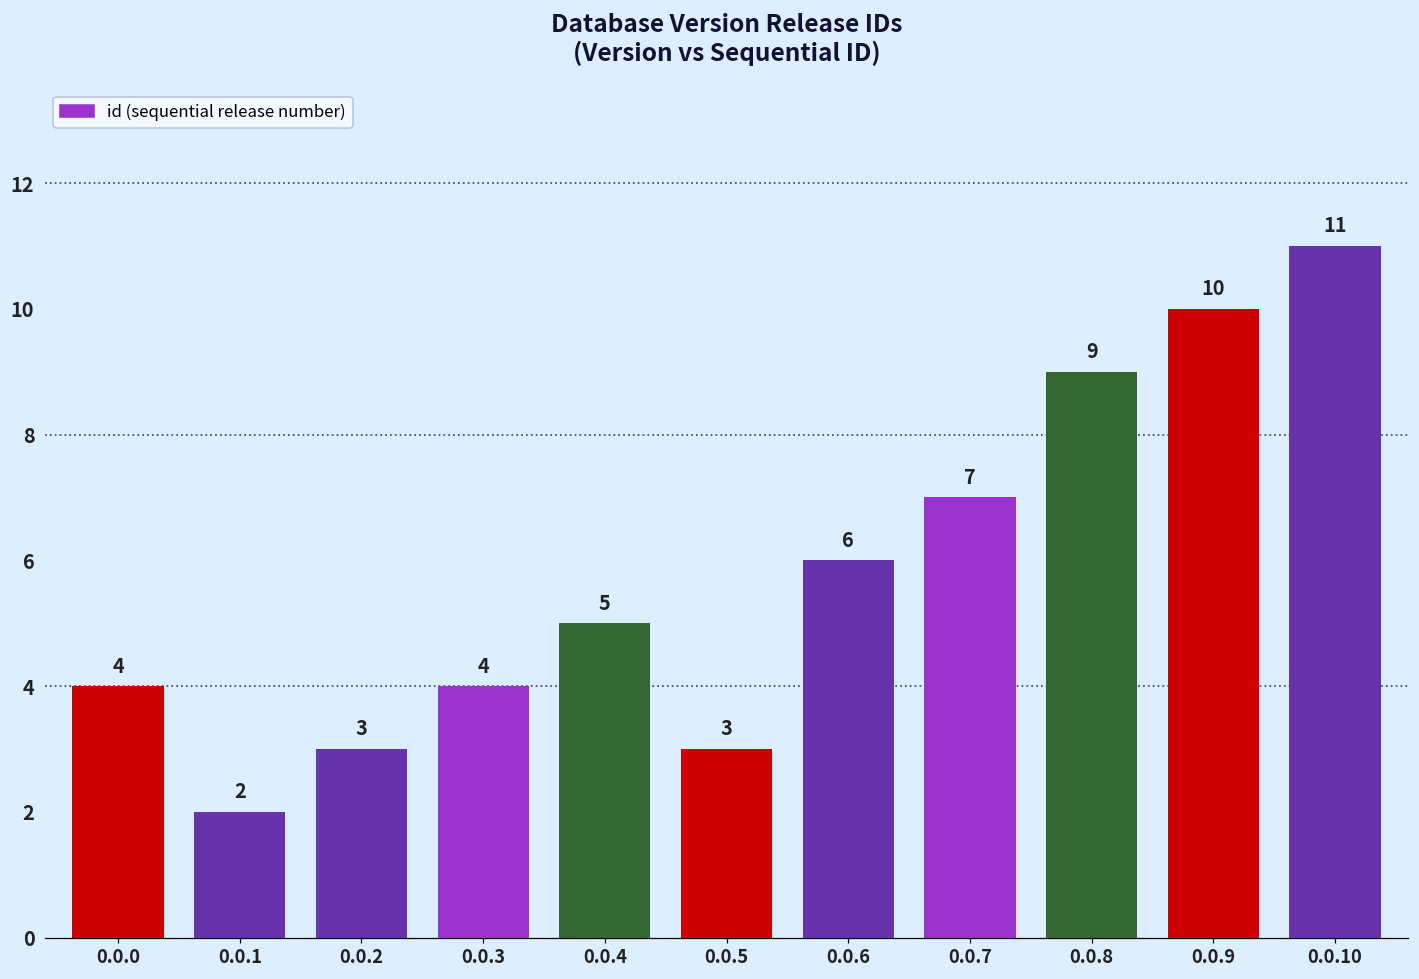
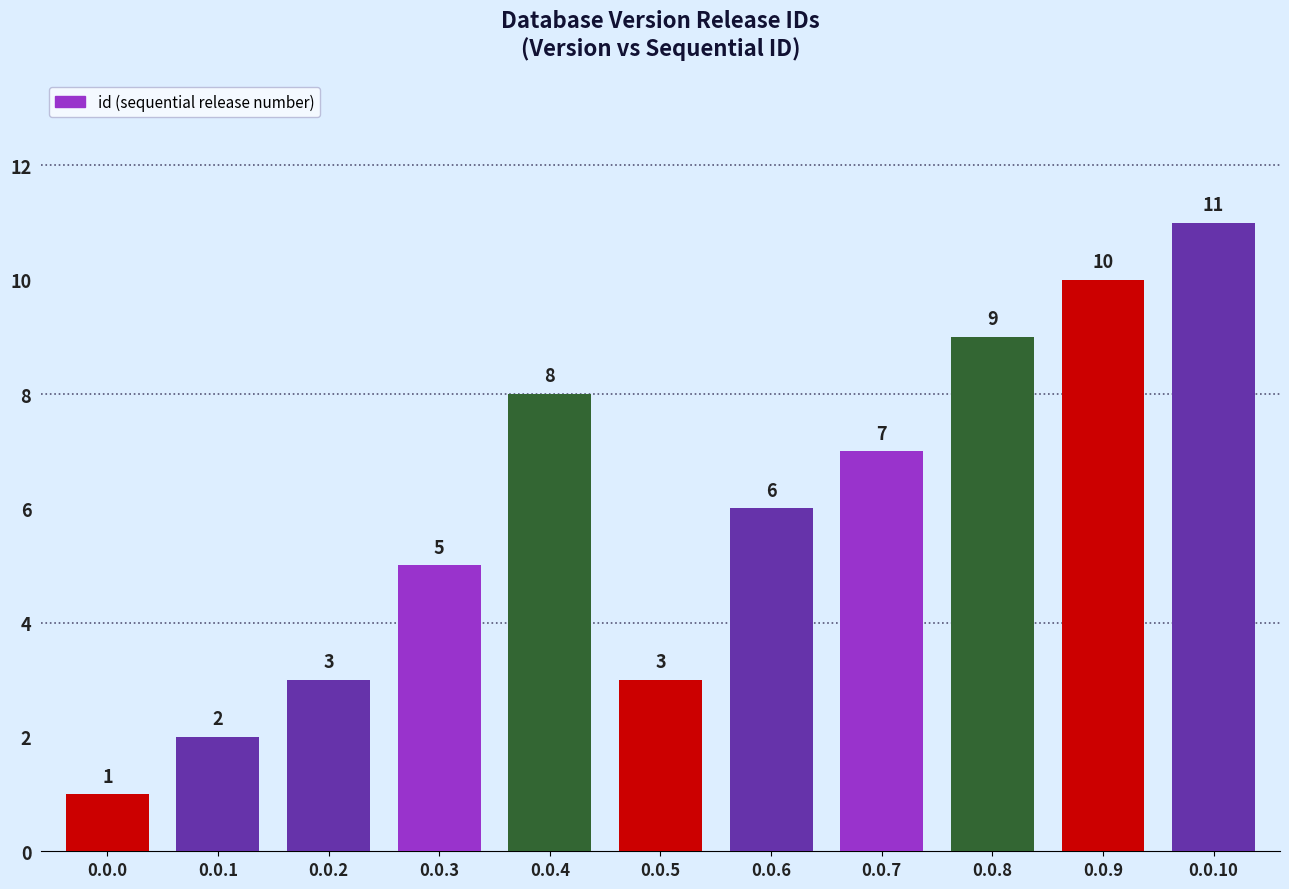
0.0.0: 4 -> 1
0.0.3: 4 -> 5
0.0.4: 5 -> 8
